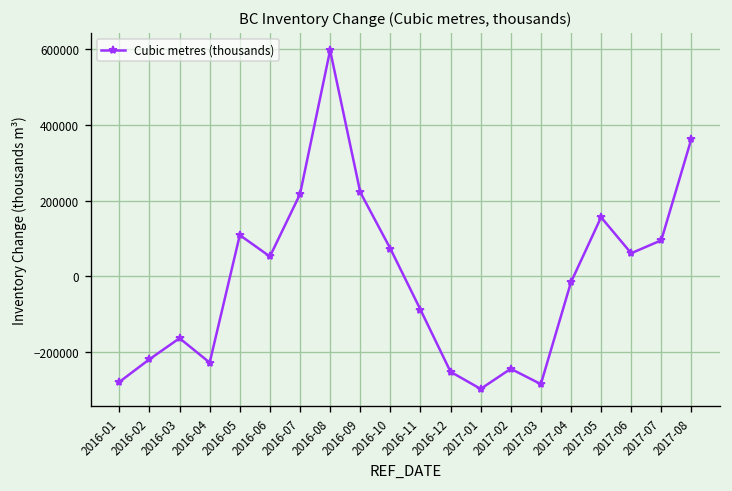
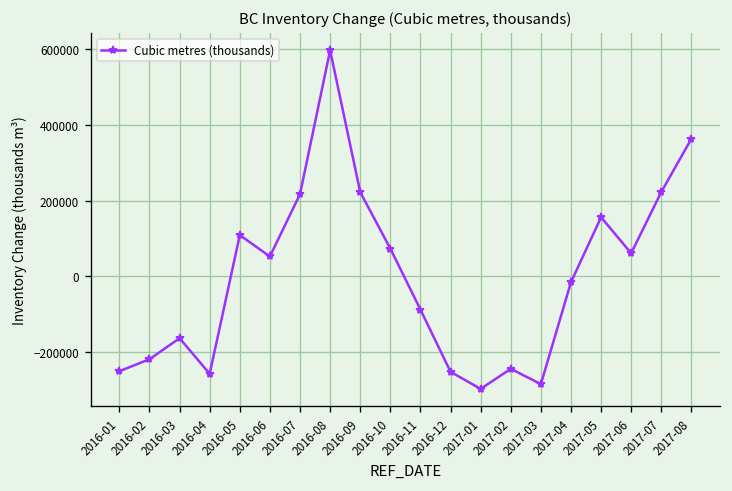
2016-01: -280000 -> -250000
2016-04: -230000 -> -260000
2017-07: 90000 -> 220000
